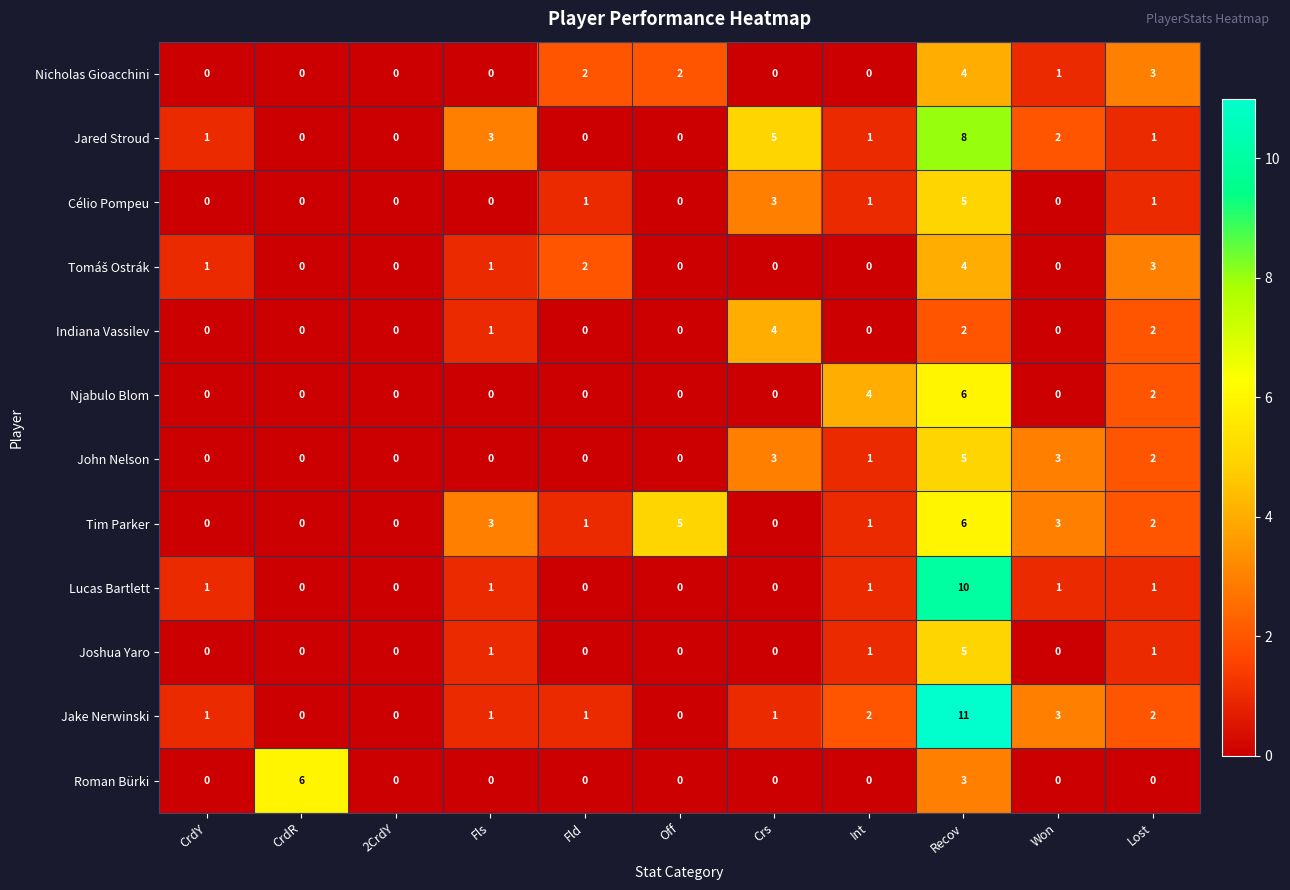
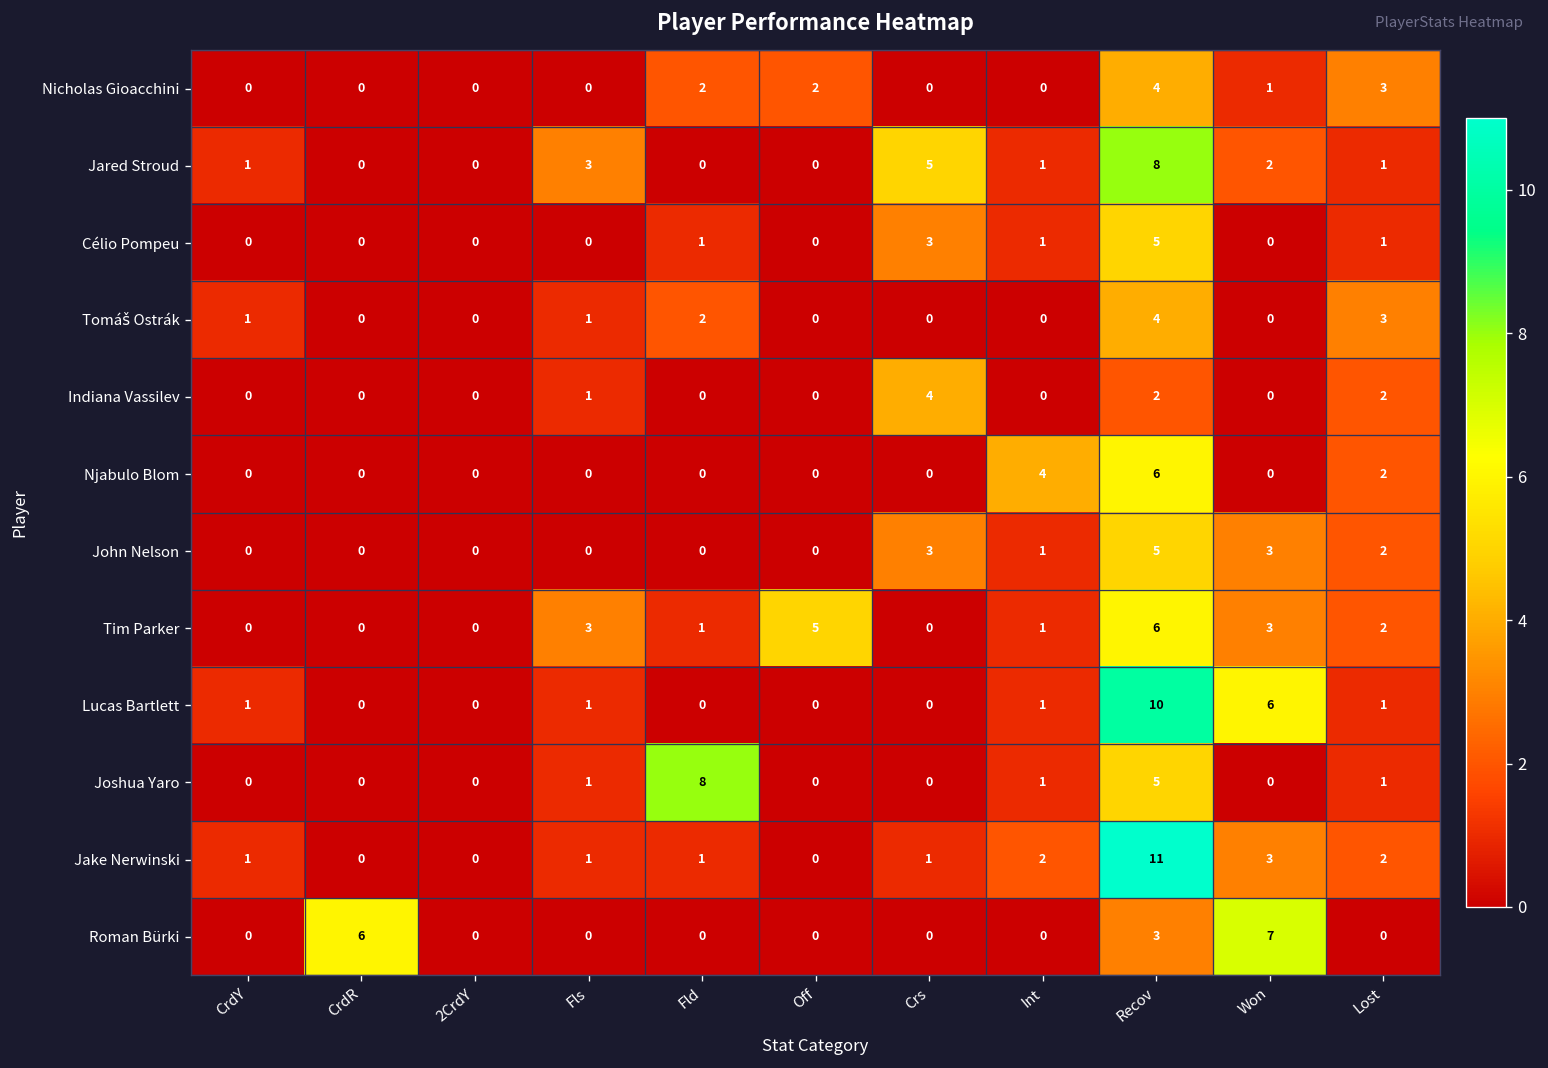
Lucas Bartlett, Won: 1 -> 6
Joshua Yaro, Fld: 0 -> 8
Roman Bürki, Won: 0 -> 7
